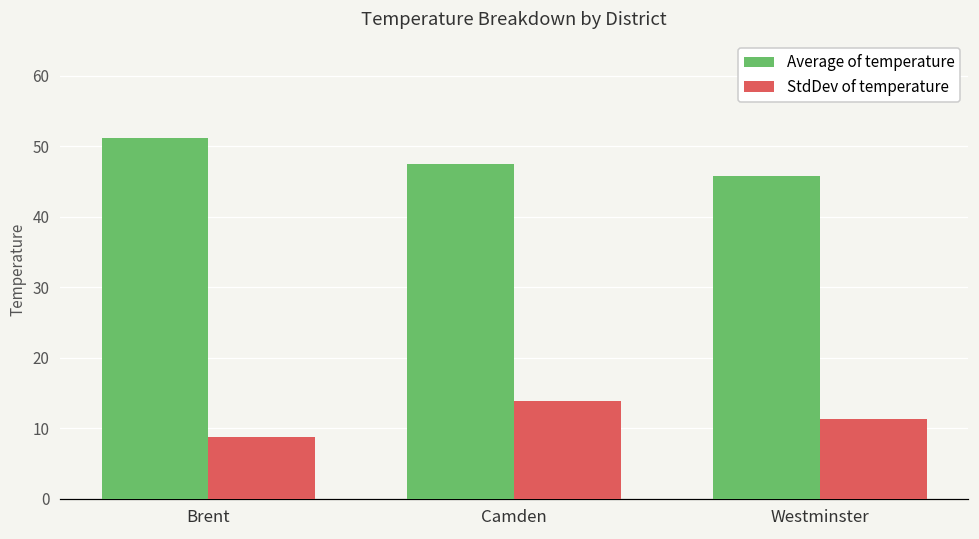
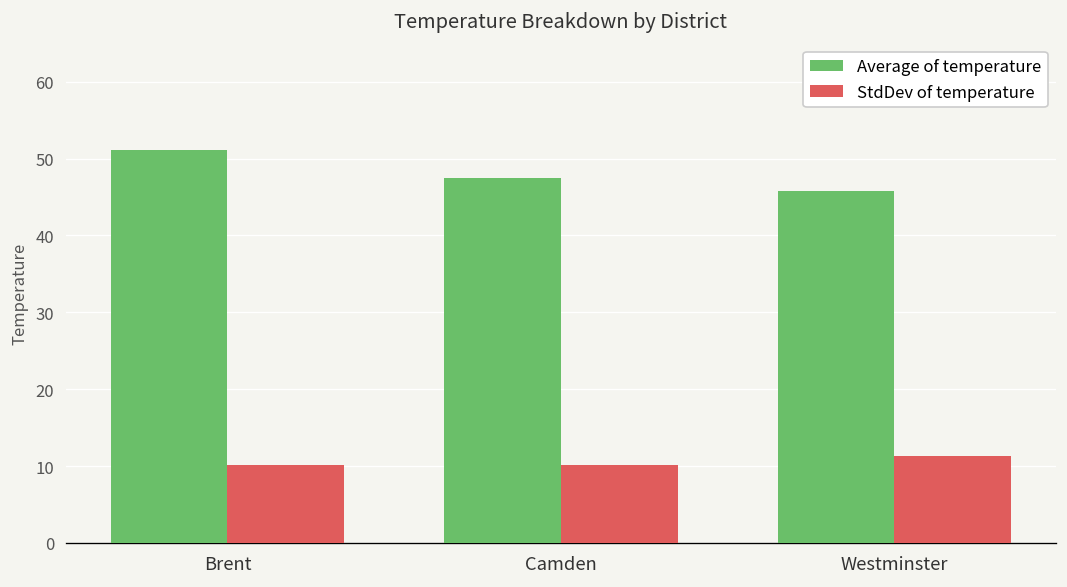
StdDev of temperature, Brent: 9 -> 10
StdDev of temperature, Camden: 14 -> 10
